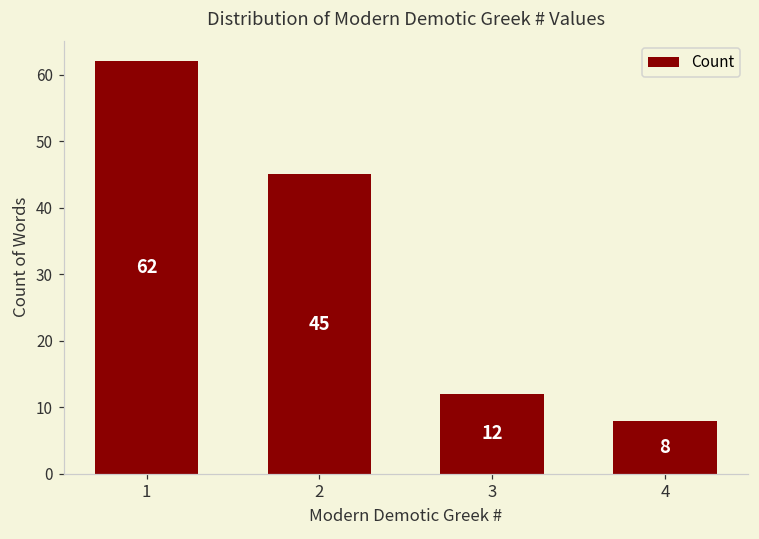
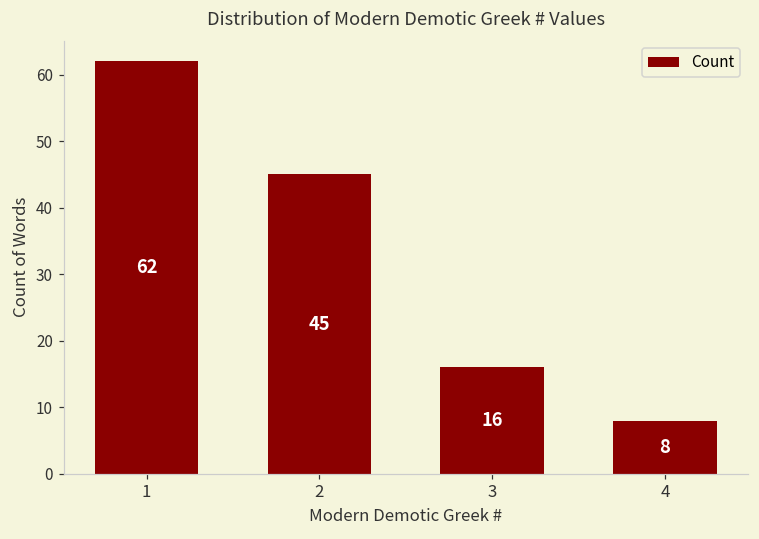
3: 12 -> 16
